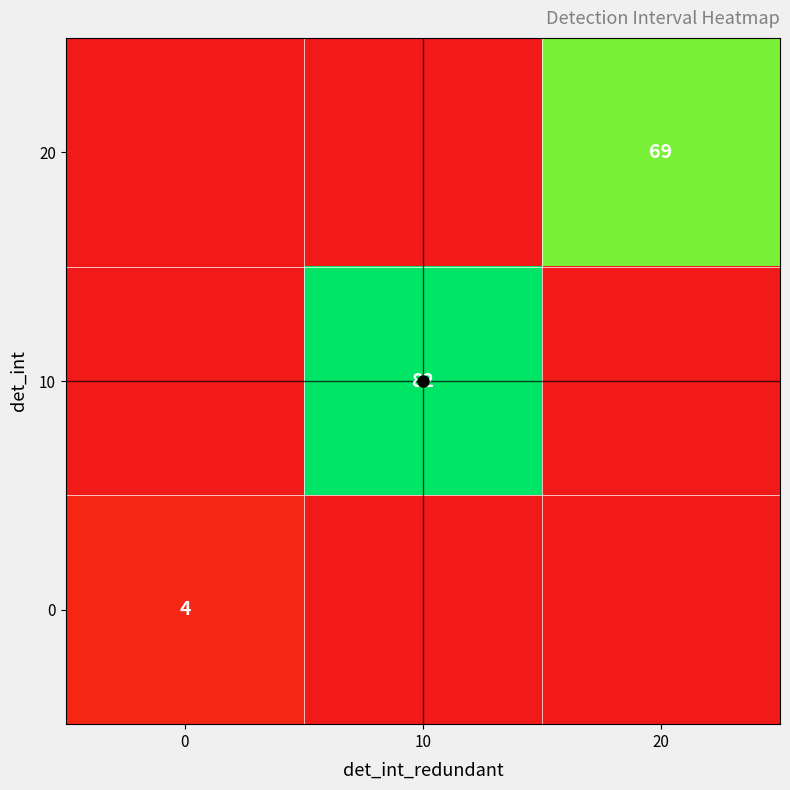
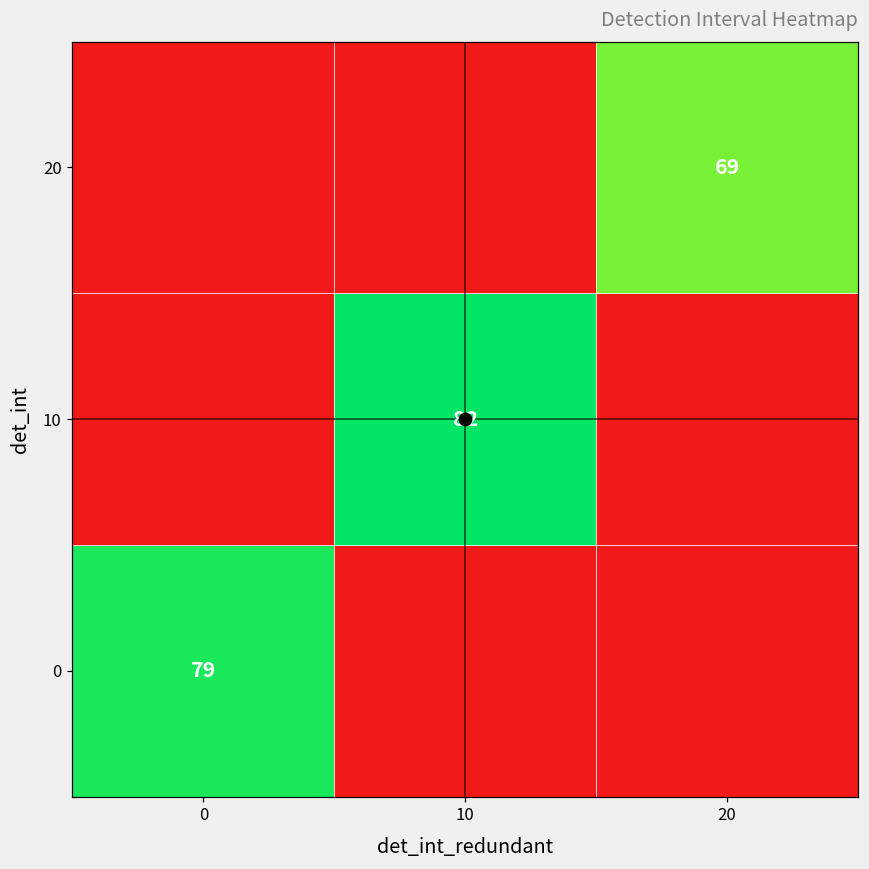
0, 0: 4 -> 79
